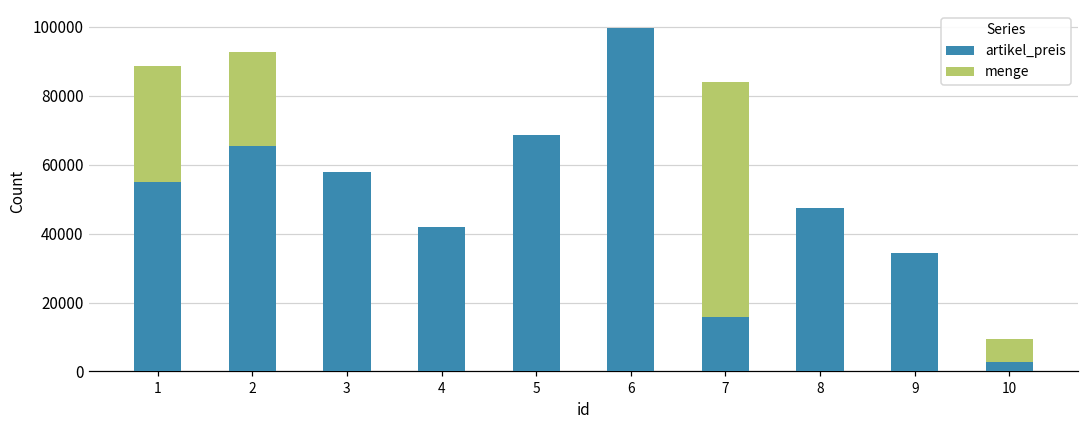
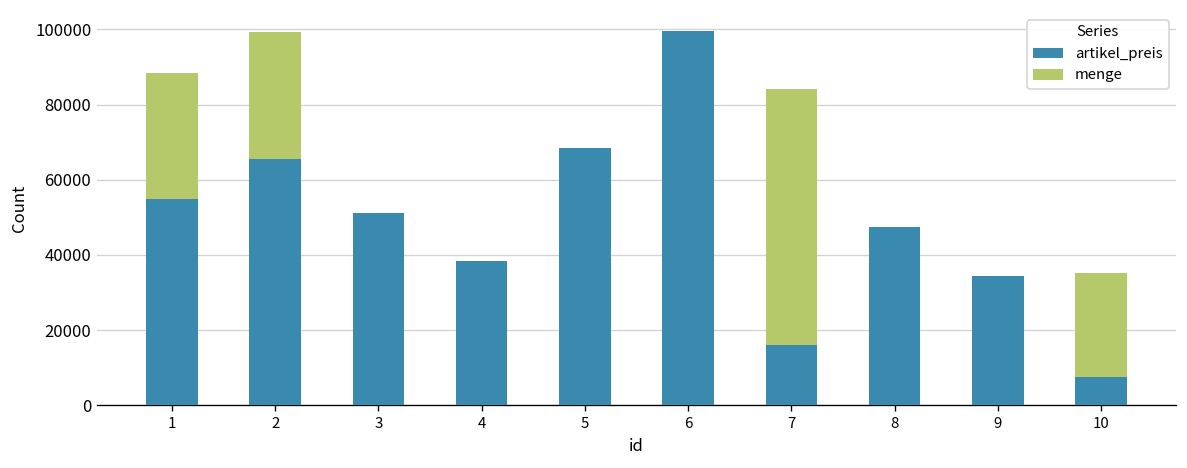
menge, 2: 93000 -> 99000
artikel_preis, 3: 58000 -> 51000
artikel_preis, 4: 42000 -> 38000
artikel_preis, 10: 3000 -> 8000
menge, 10: 9000 -> 35000
